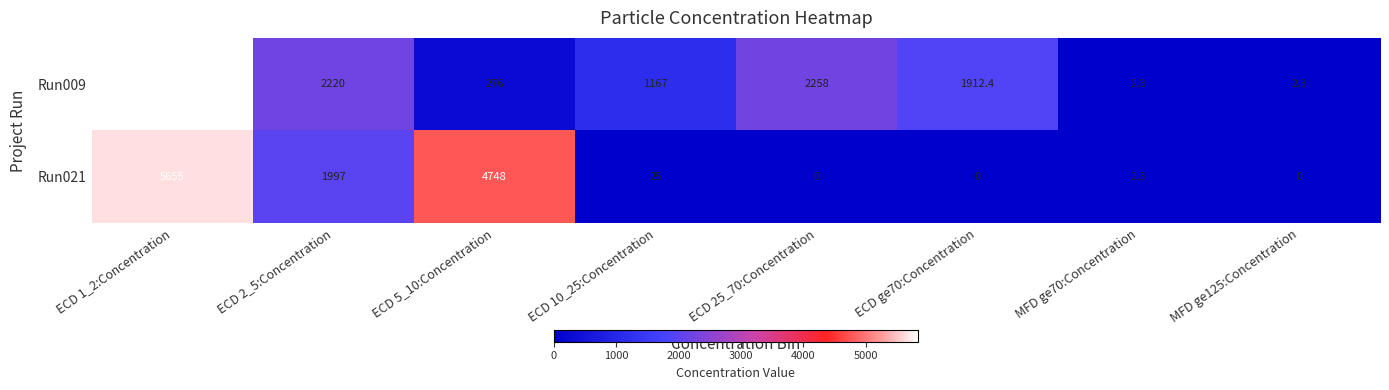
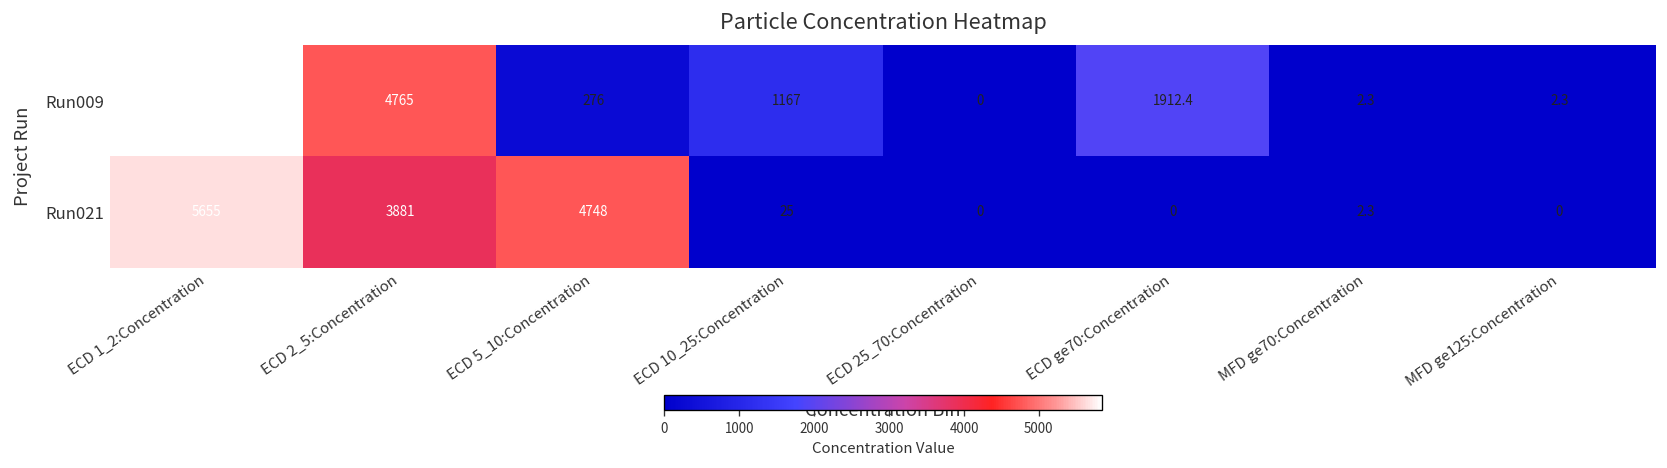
Run009, ECD 2_5:Concentration: 2220 -> 4765
Run009, ECD 25_70:Concentration: 2258 -> 0
Run021, ECD 2_5:Concentration: 1997 -> 3881
